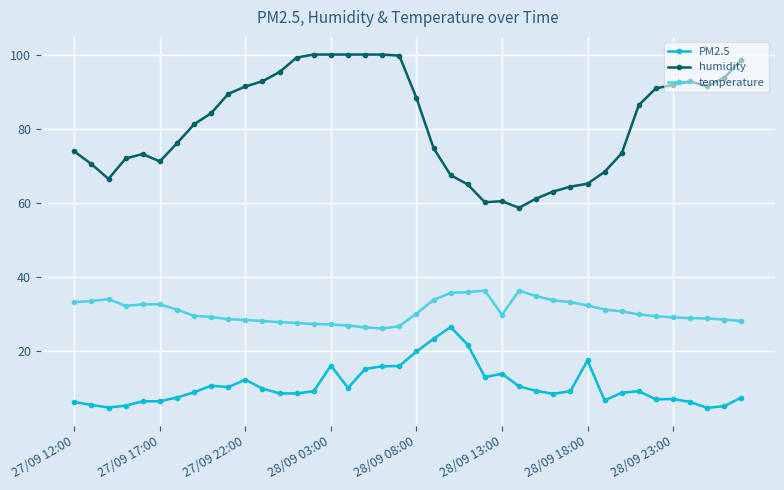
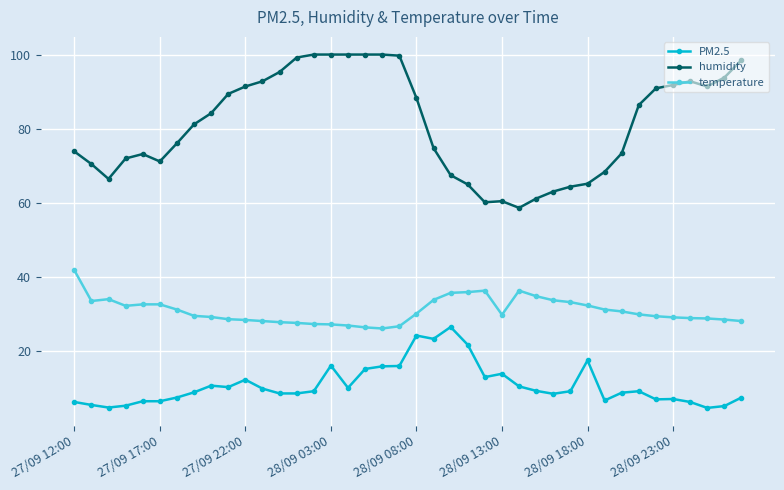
temperature, 27/09 12:00: 33 -> 42
PM2.5, 28/09 08:00: 20 -> 24
